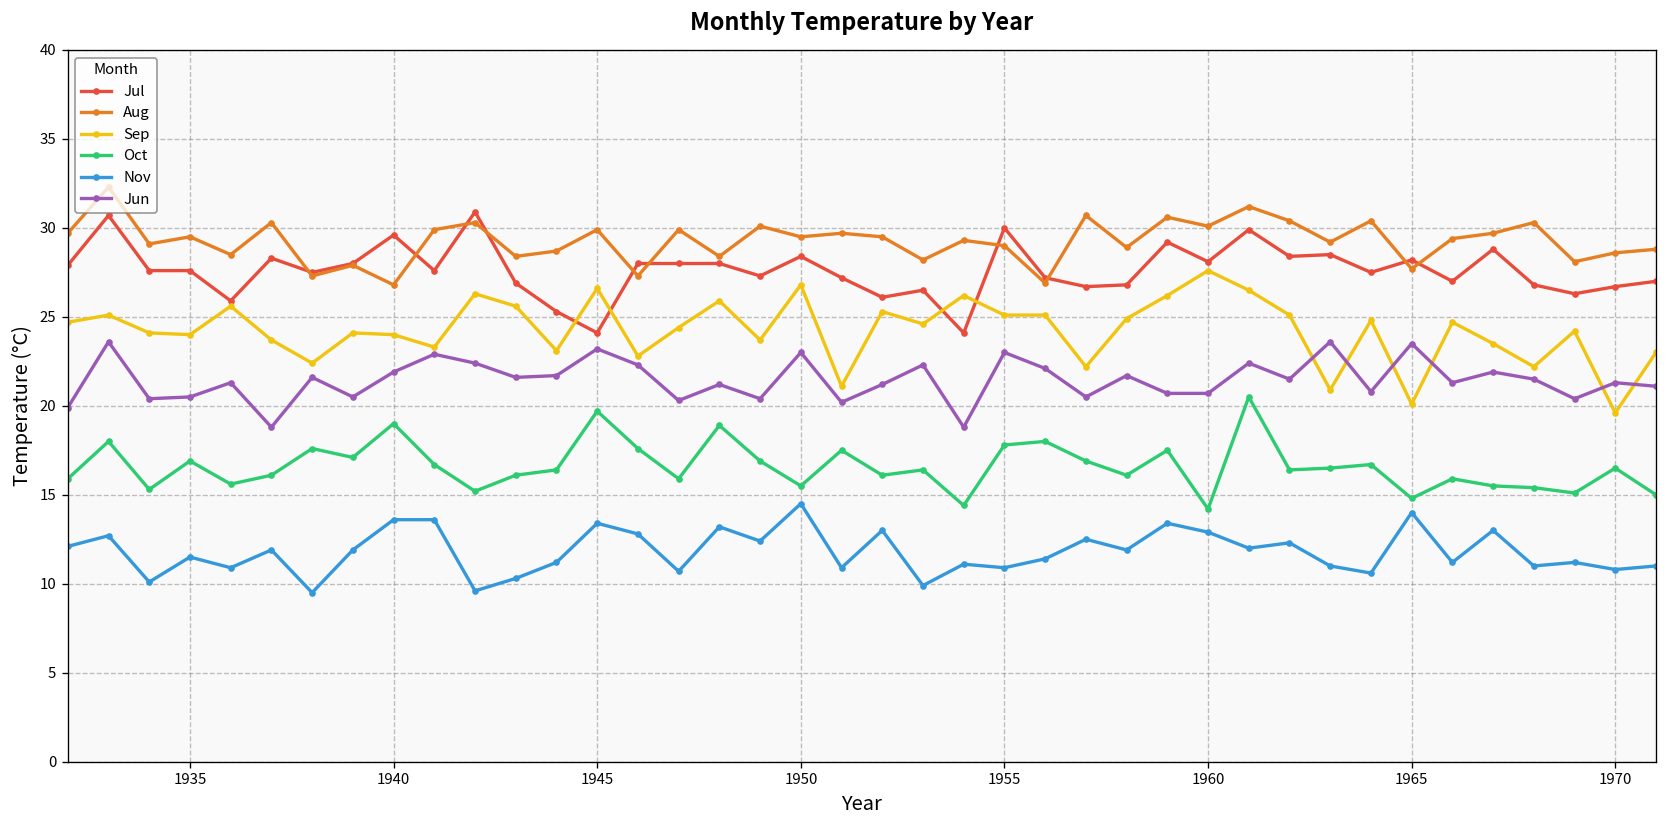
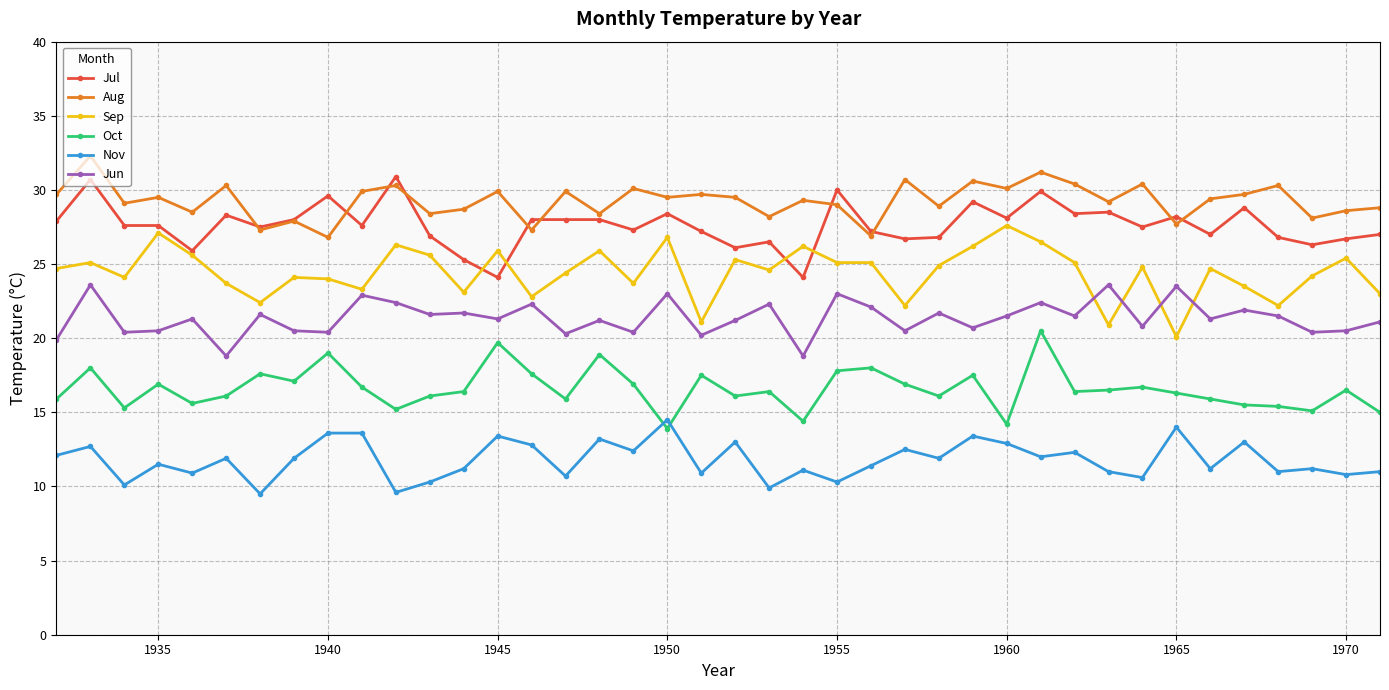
Sep, 1935: 24.0 -> 27.1
Jun, 1940: 21.9 -> 20.4
Sep, 1945: 26.6 -> 25.9
Jun, 1945: 23.2 -> 21.3
Oct, 1950: 15.5 -> 13.9
Nov, 1955: 10.9 -> 10.3
Jun, 1960: 20.7 -> 21.5
Oct, 1965: 14.8 -> 16.3
Sep, 1970: 19.6 -> 25.4
Jun, 1970: 21.3 -> 20.5
